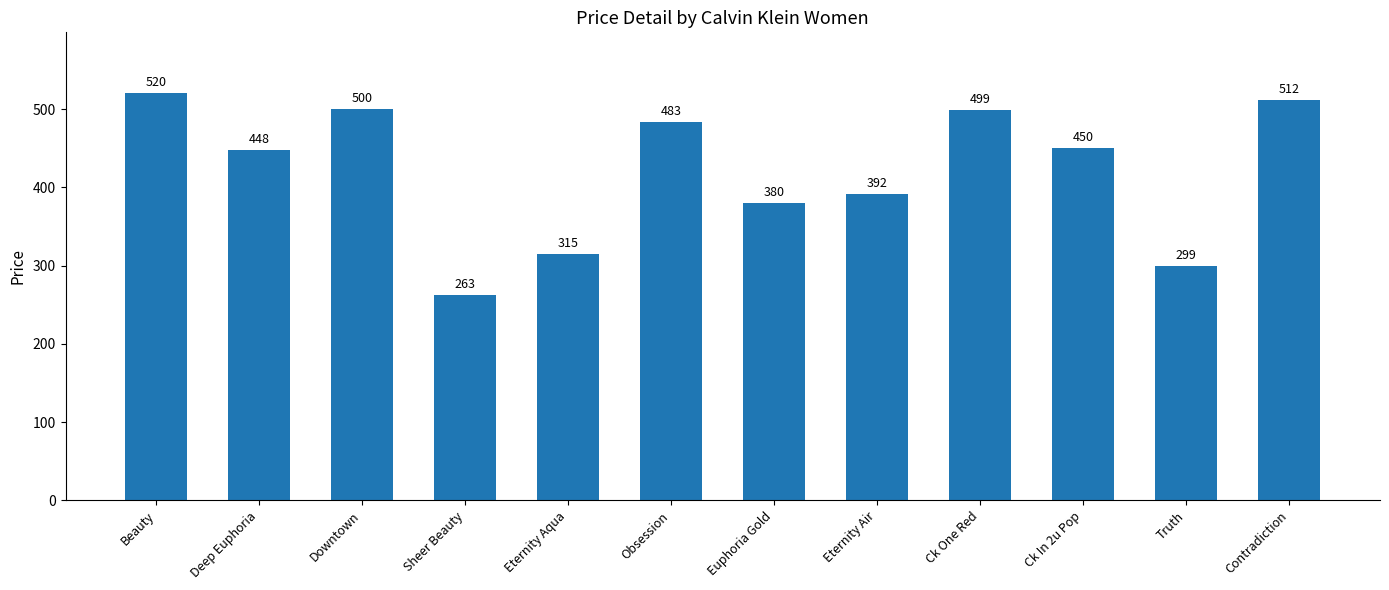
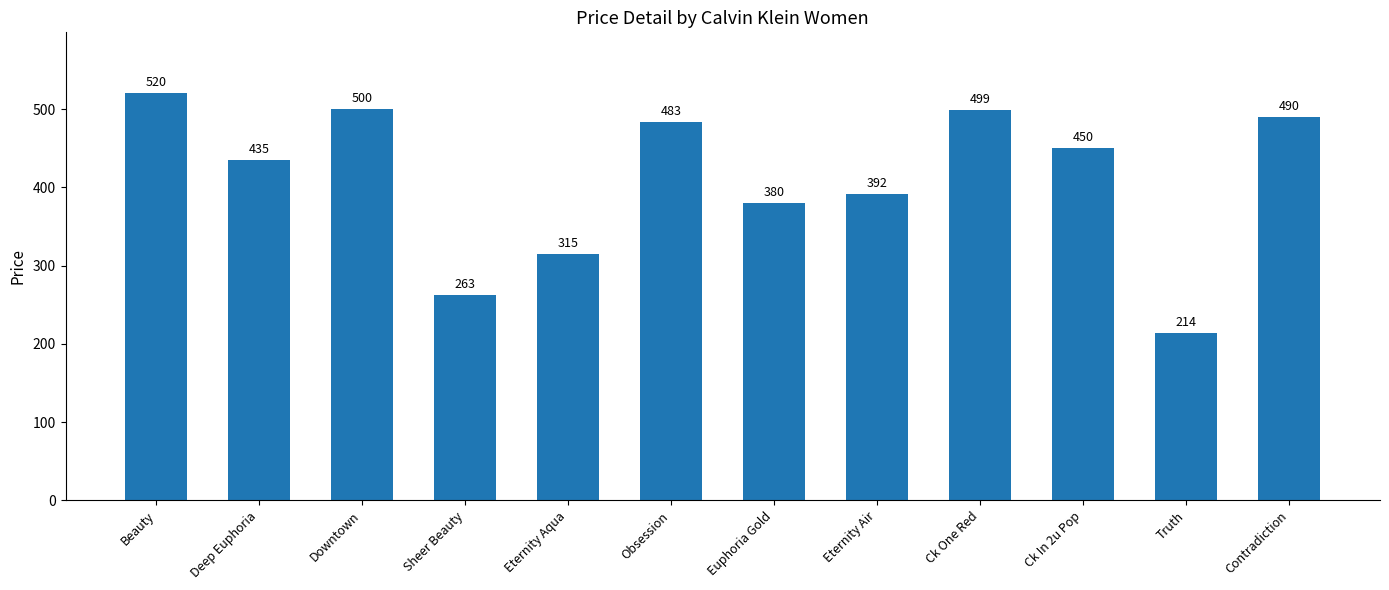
Deep Euphoria: 448 -> 435
Truth: 299 -> 214
Contradiction: 512 -> 490
